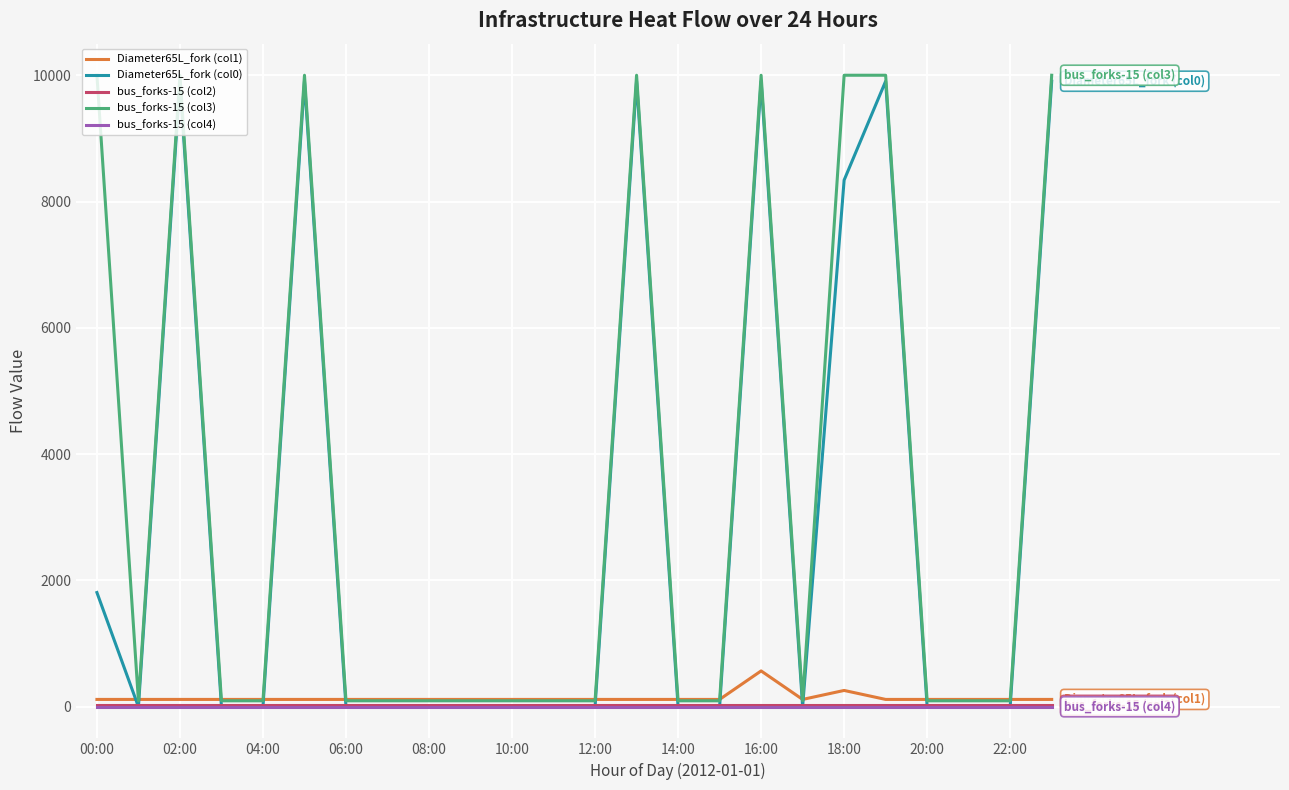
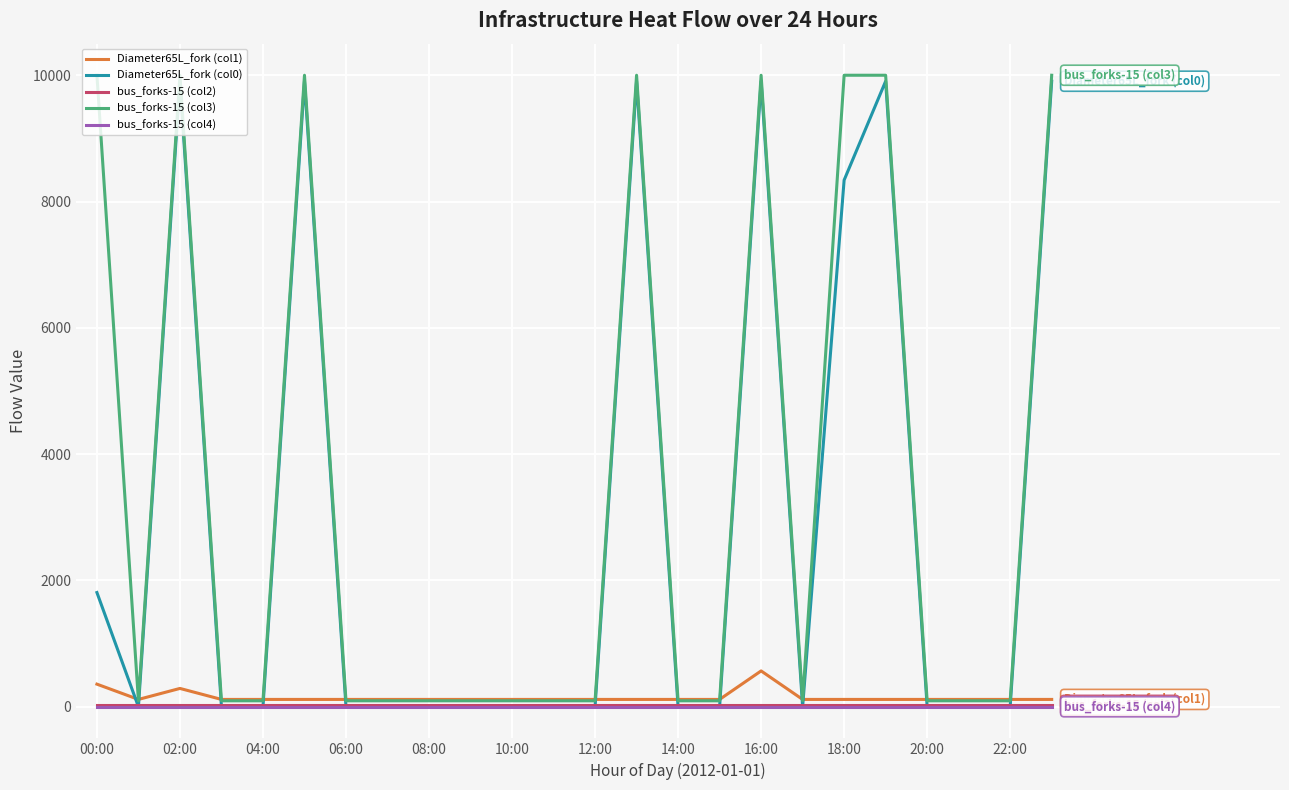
Diameter65L_fork (col1), 00:00: 100 -> 400
Diameter65L_fork (col1), 02:00: 100 -> 300
Diameter65L_fork (col1), 18:00: 300 -> 100
